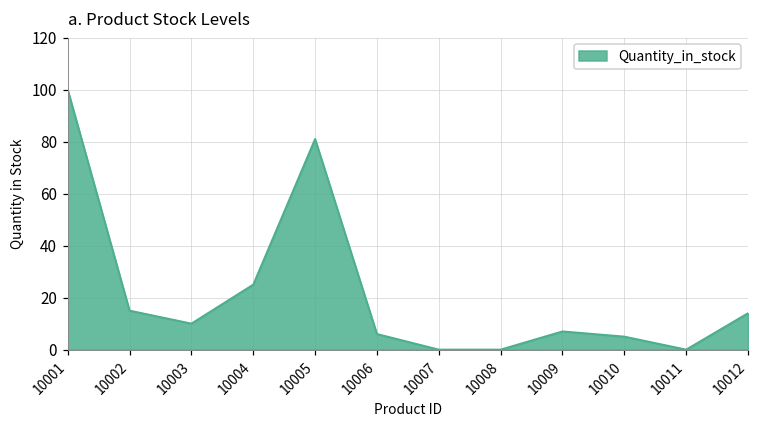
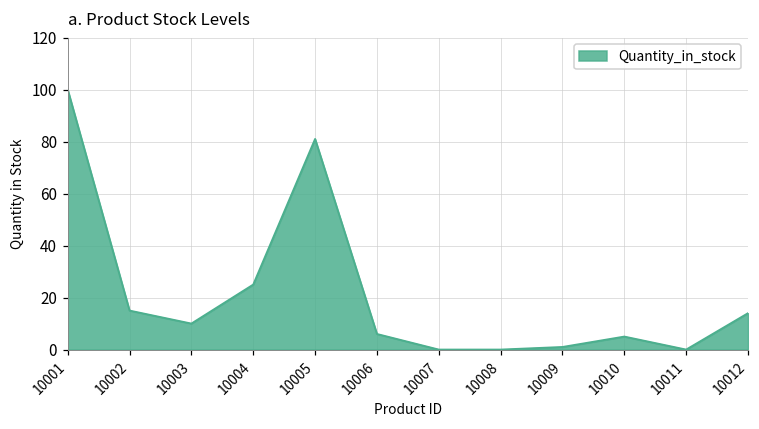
10009: 7 -> 1
